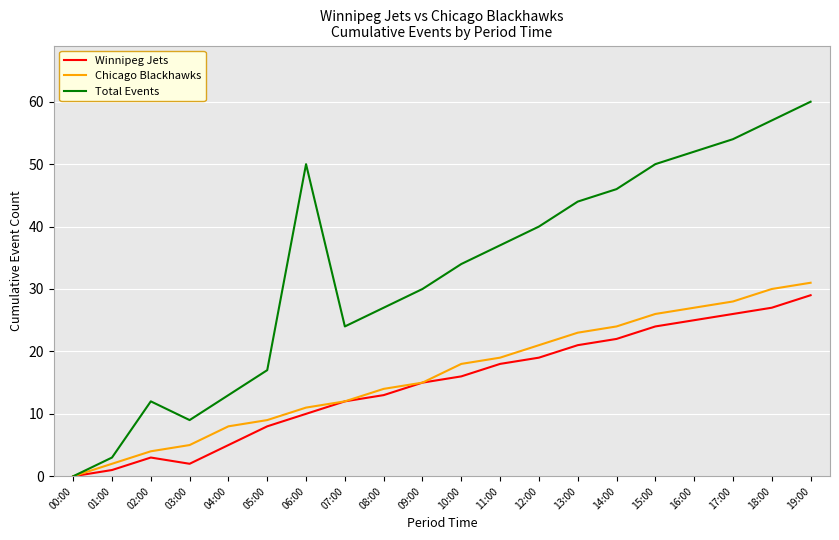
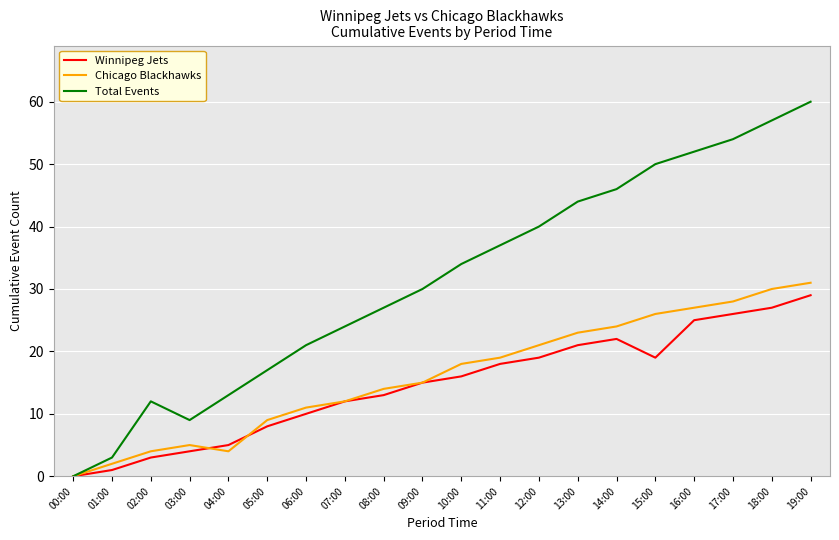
Winnipeg Jets, 03:00: 2 -> 4
Chicago Blackhawks, 04:00: 8 -> 4
Total Events, 06:00: 50 -> 21
Winnipeg Jets, 15:00: 24 -> 19
